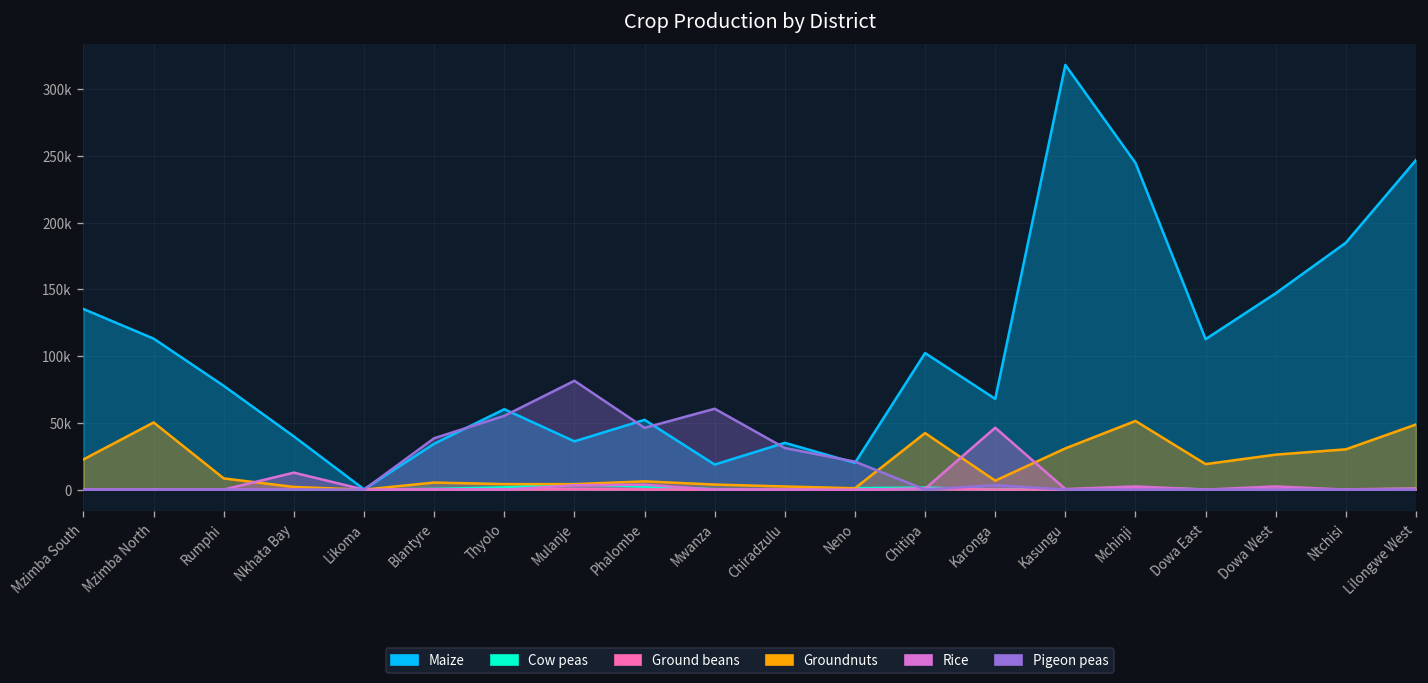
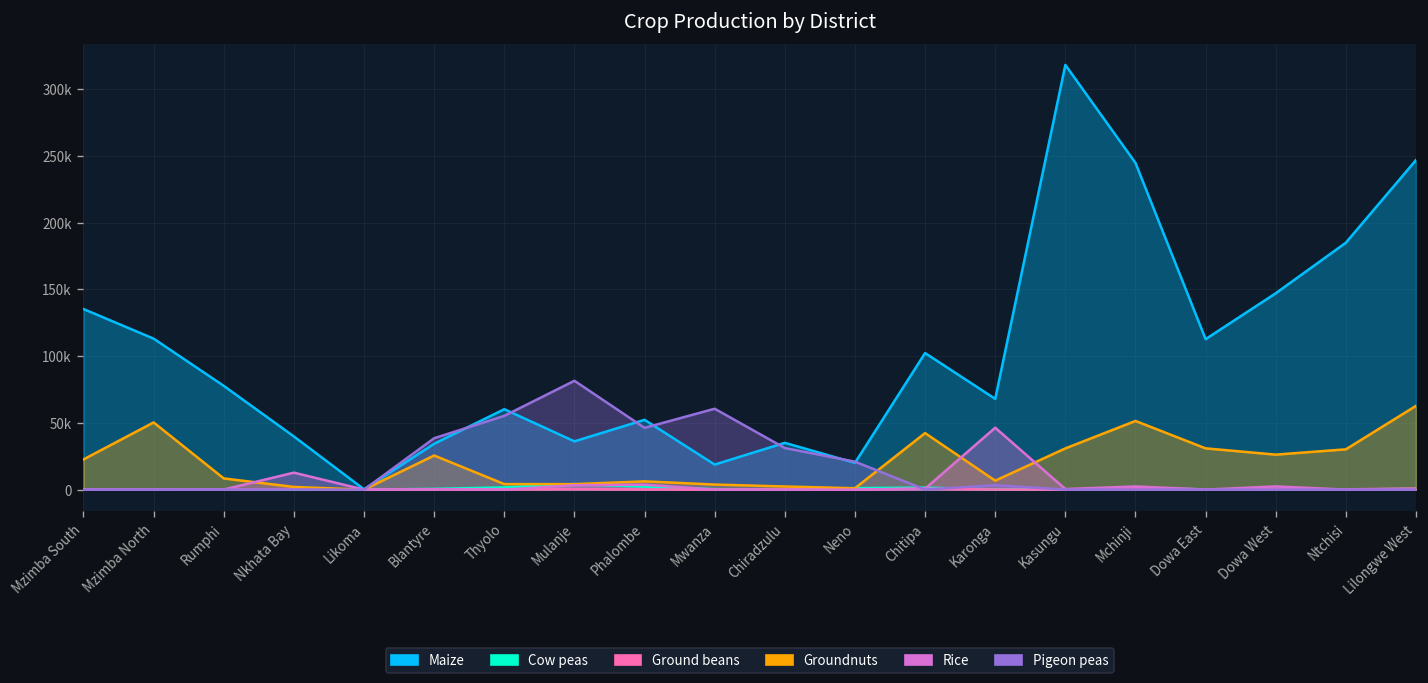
Groundnuts, Blantyre: 5000 -> 26000
Groundnuts, Dowa East: 19000 -> 31000
Groundnuts, Lilongwe West: 49000 -> 63000
